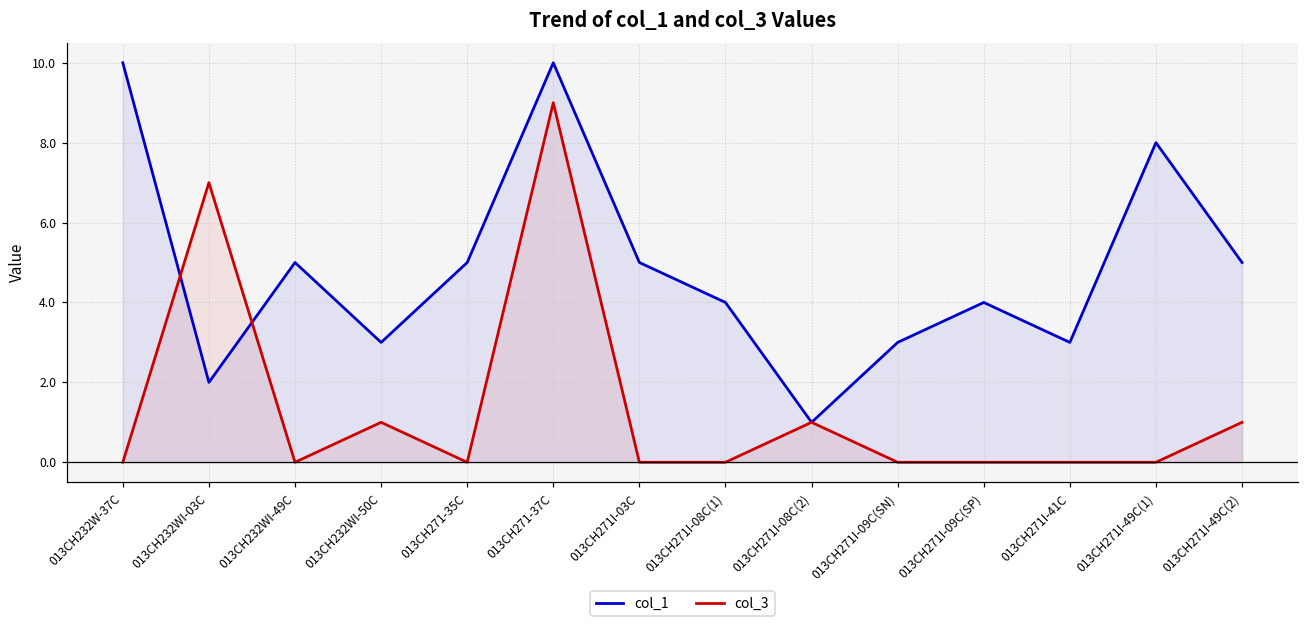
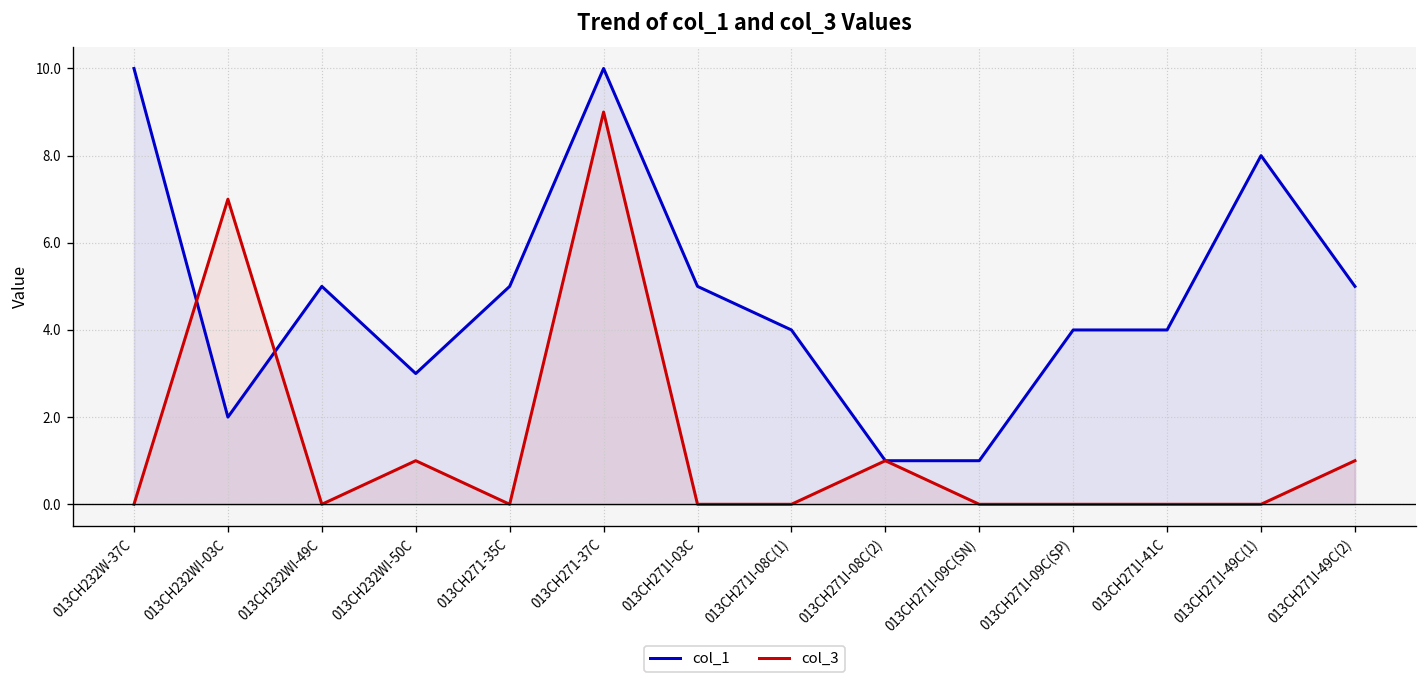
col_1, 013CH271I-09C(SN): 3 -> 1
col_1, 013CH271I-41C: 3 -> 4
